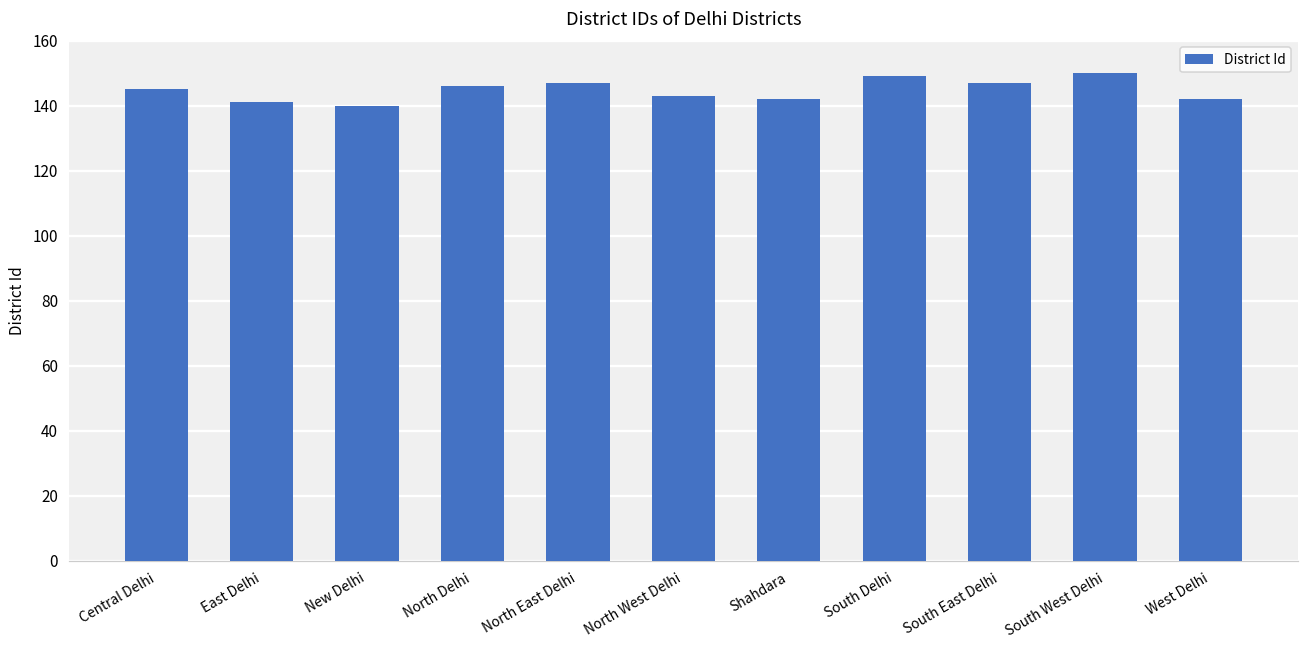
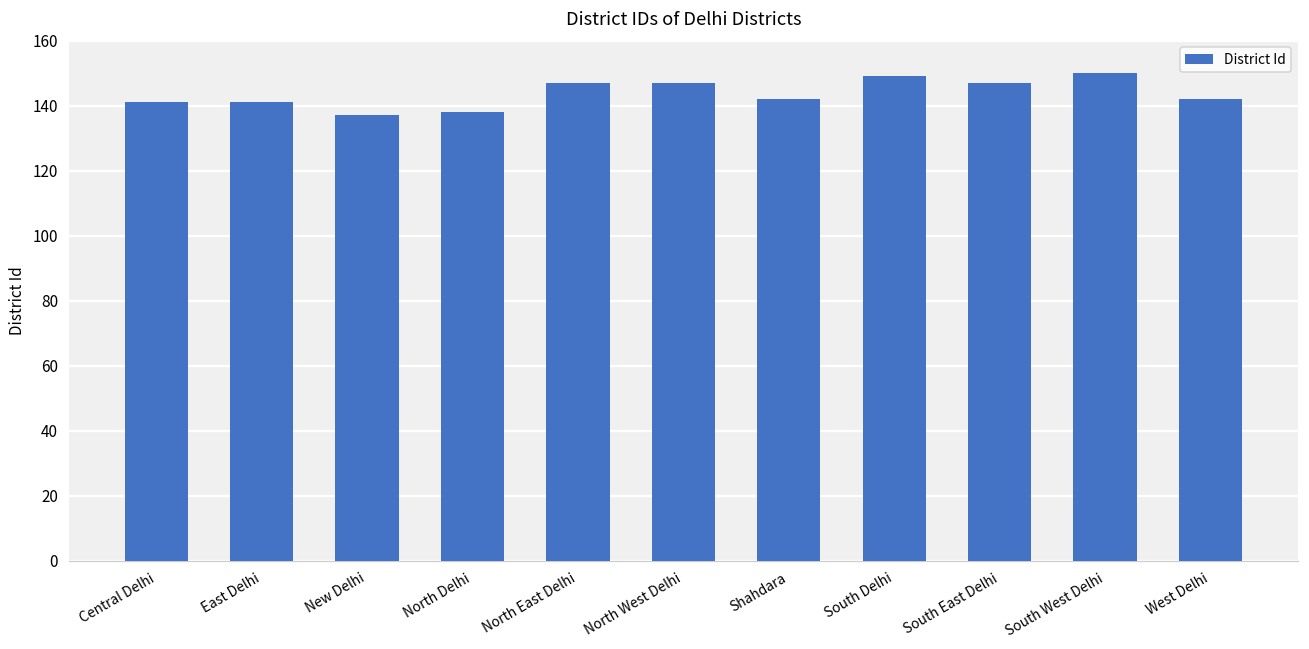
Central Delhi: 145 -> 141
New Delhi: 140 -> 137
North Delhi: 146 -> 138
North West Delhi: 143 -> 147
